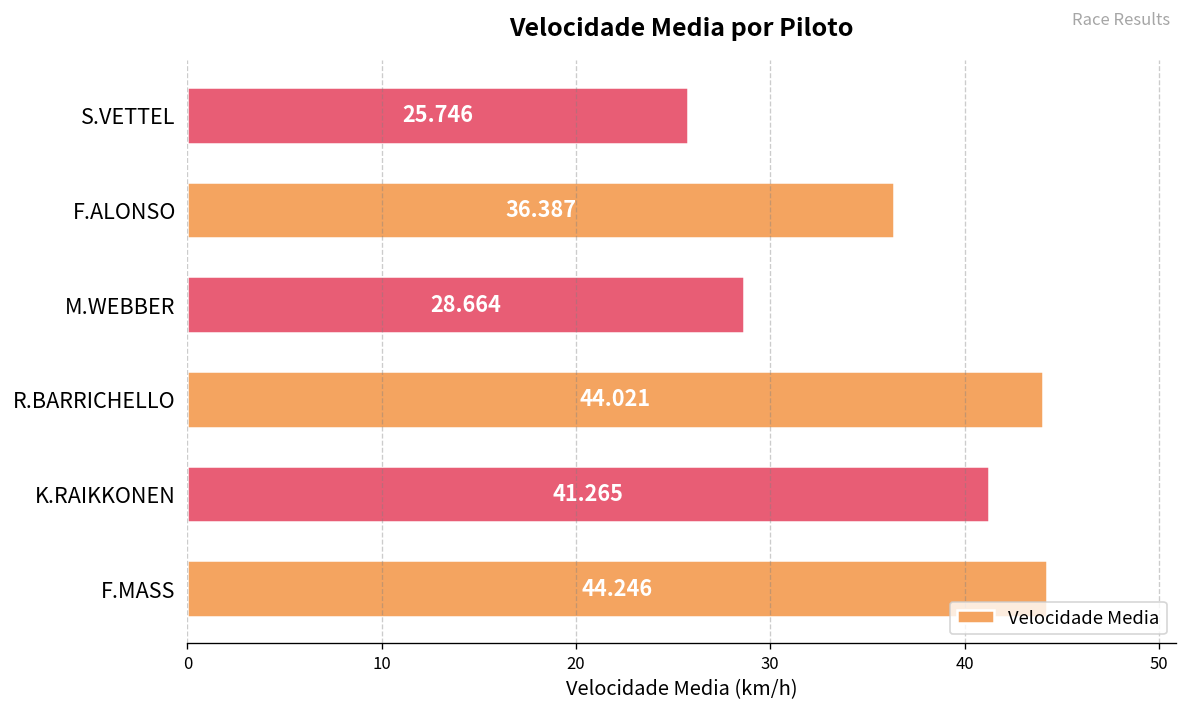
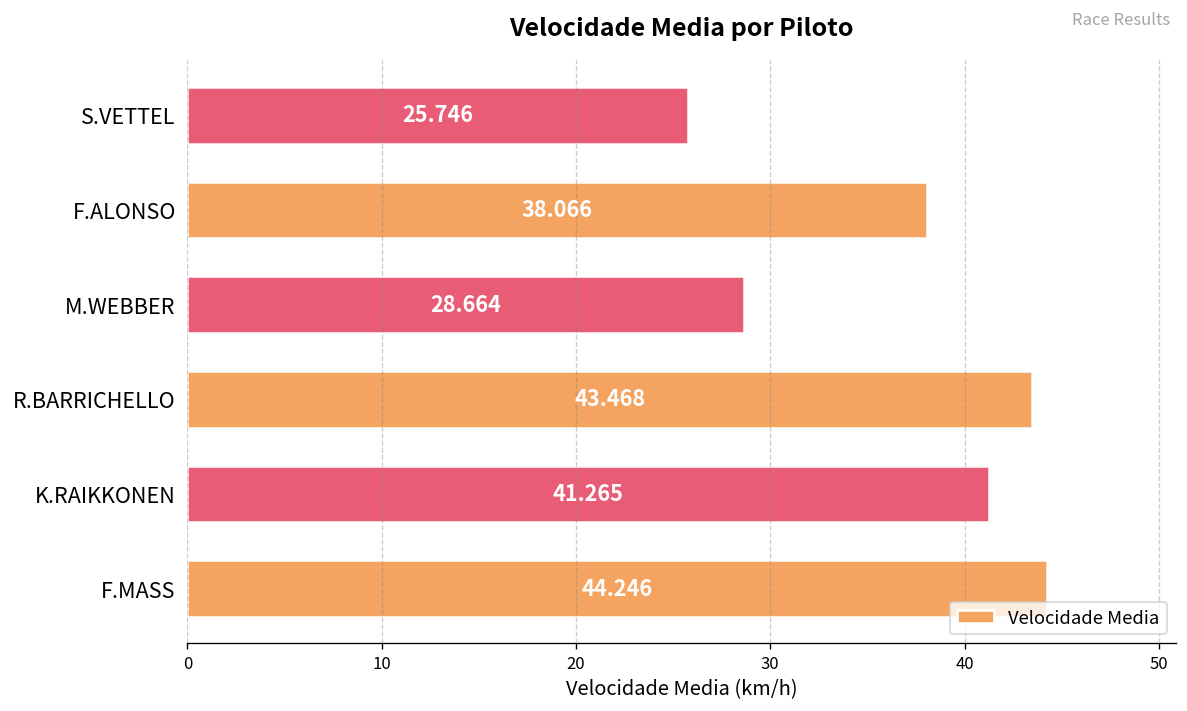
F.ALONSO: 36.387 -> 38.066
R.BARRICHELLO: 44.021 -> 43.468
